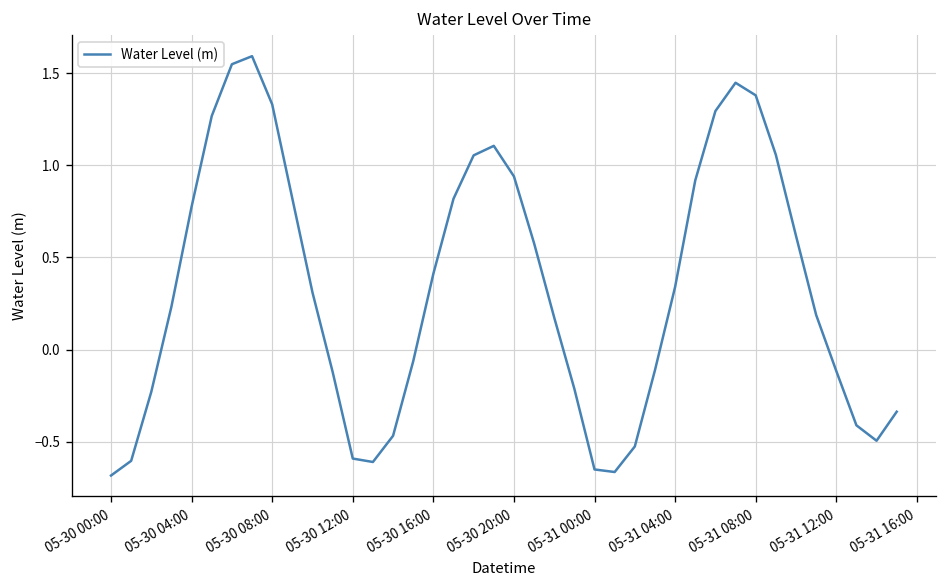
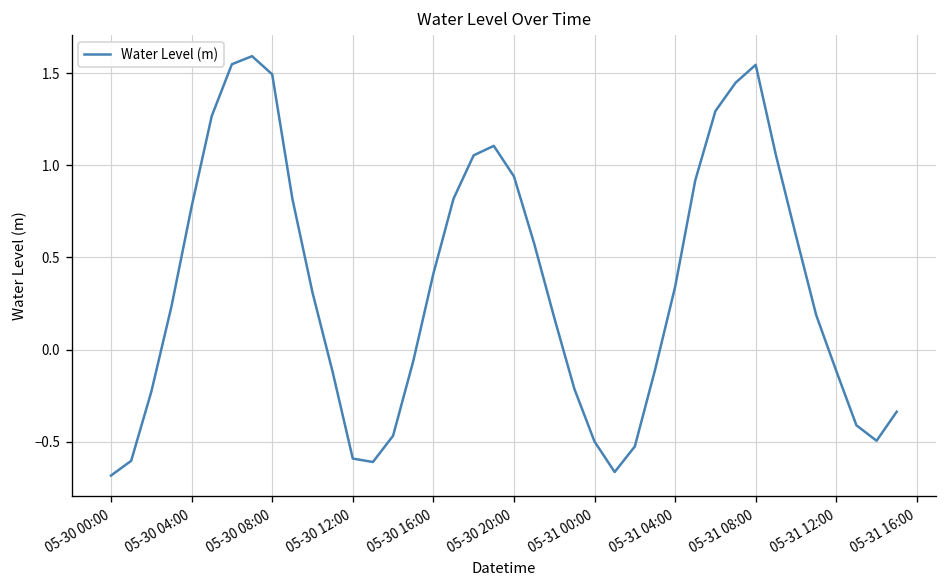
05-30 08:00: 1.33 -> 1.49
05-31 00:00: -0.65 -> -0.50
05-31 08:00: 1.38 -> 1.55
